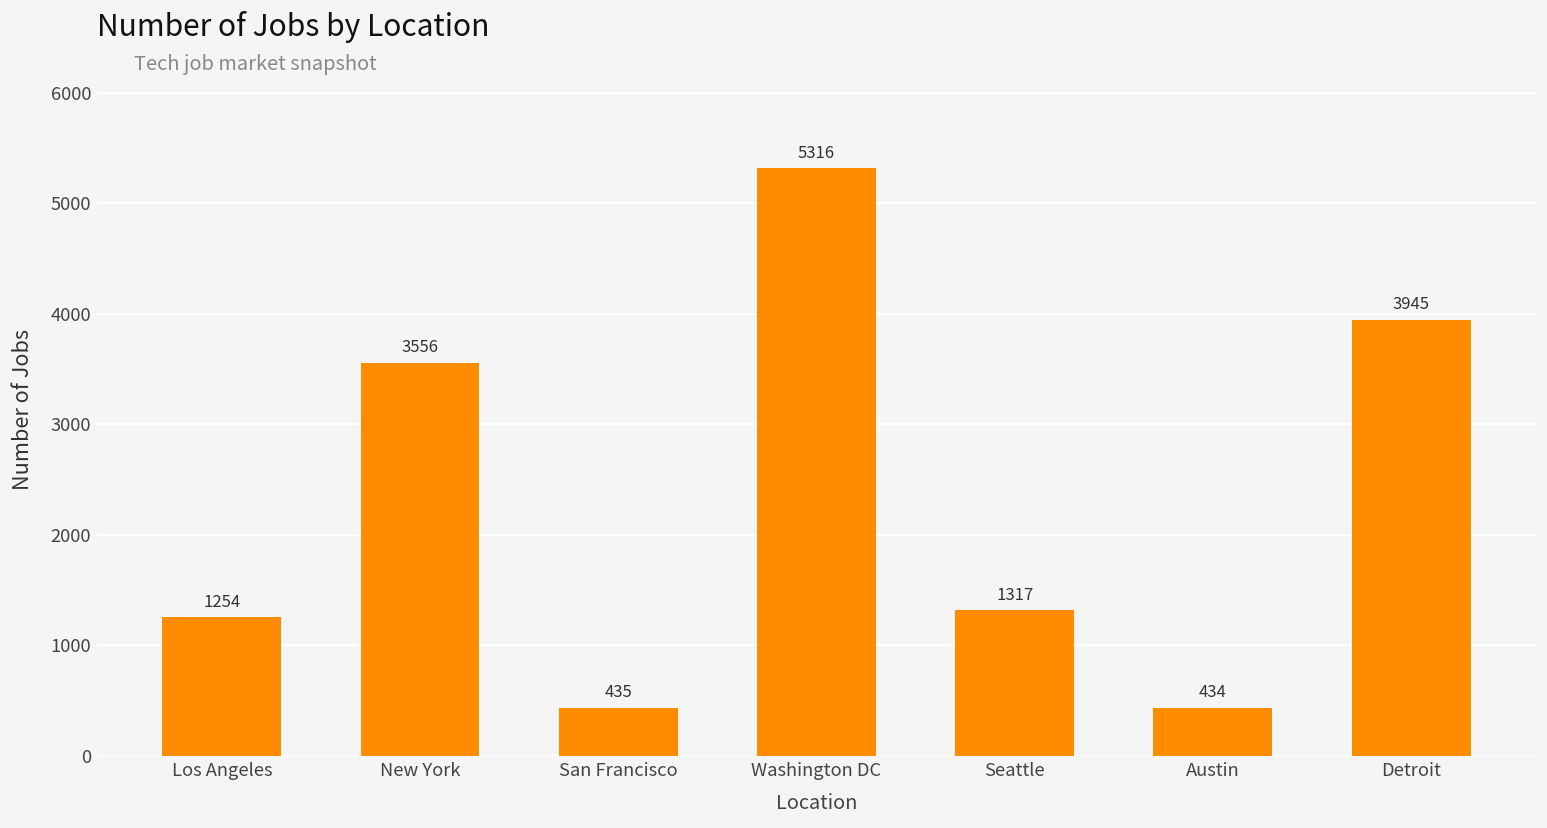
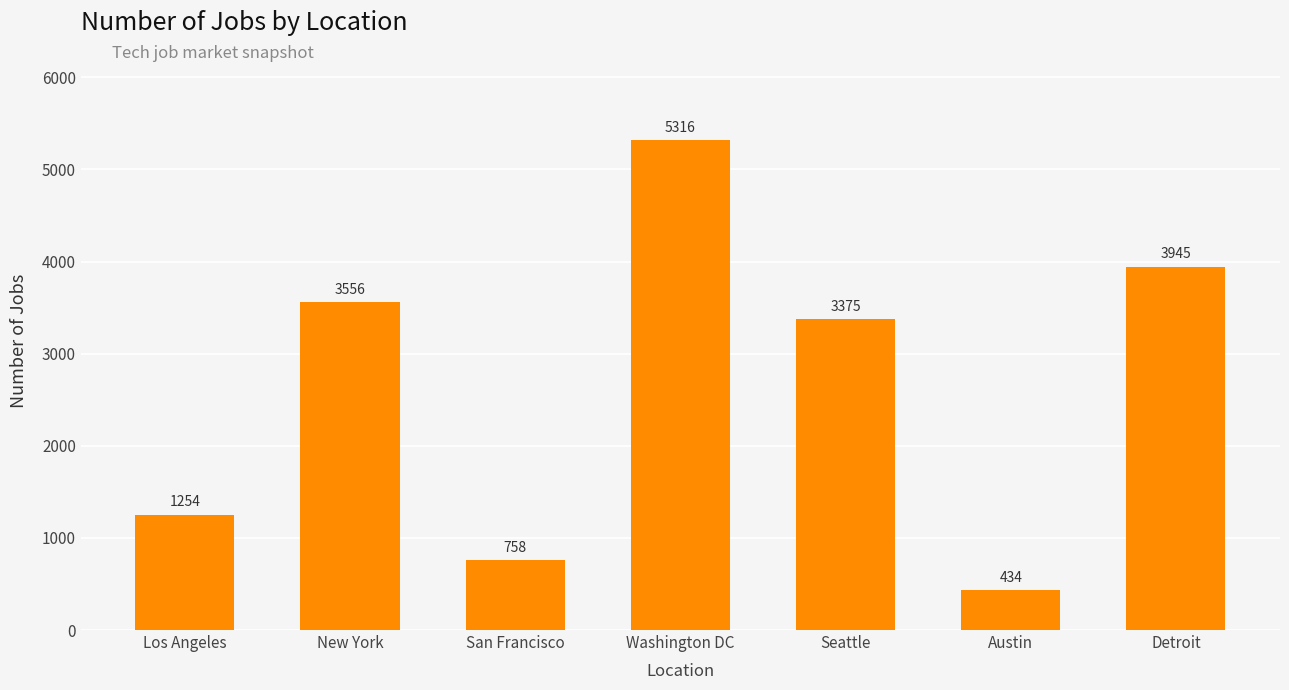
San Francisco: 435 -> 758
Seattle: 1317 -> 3375
